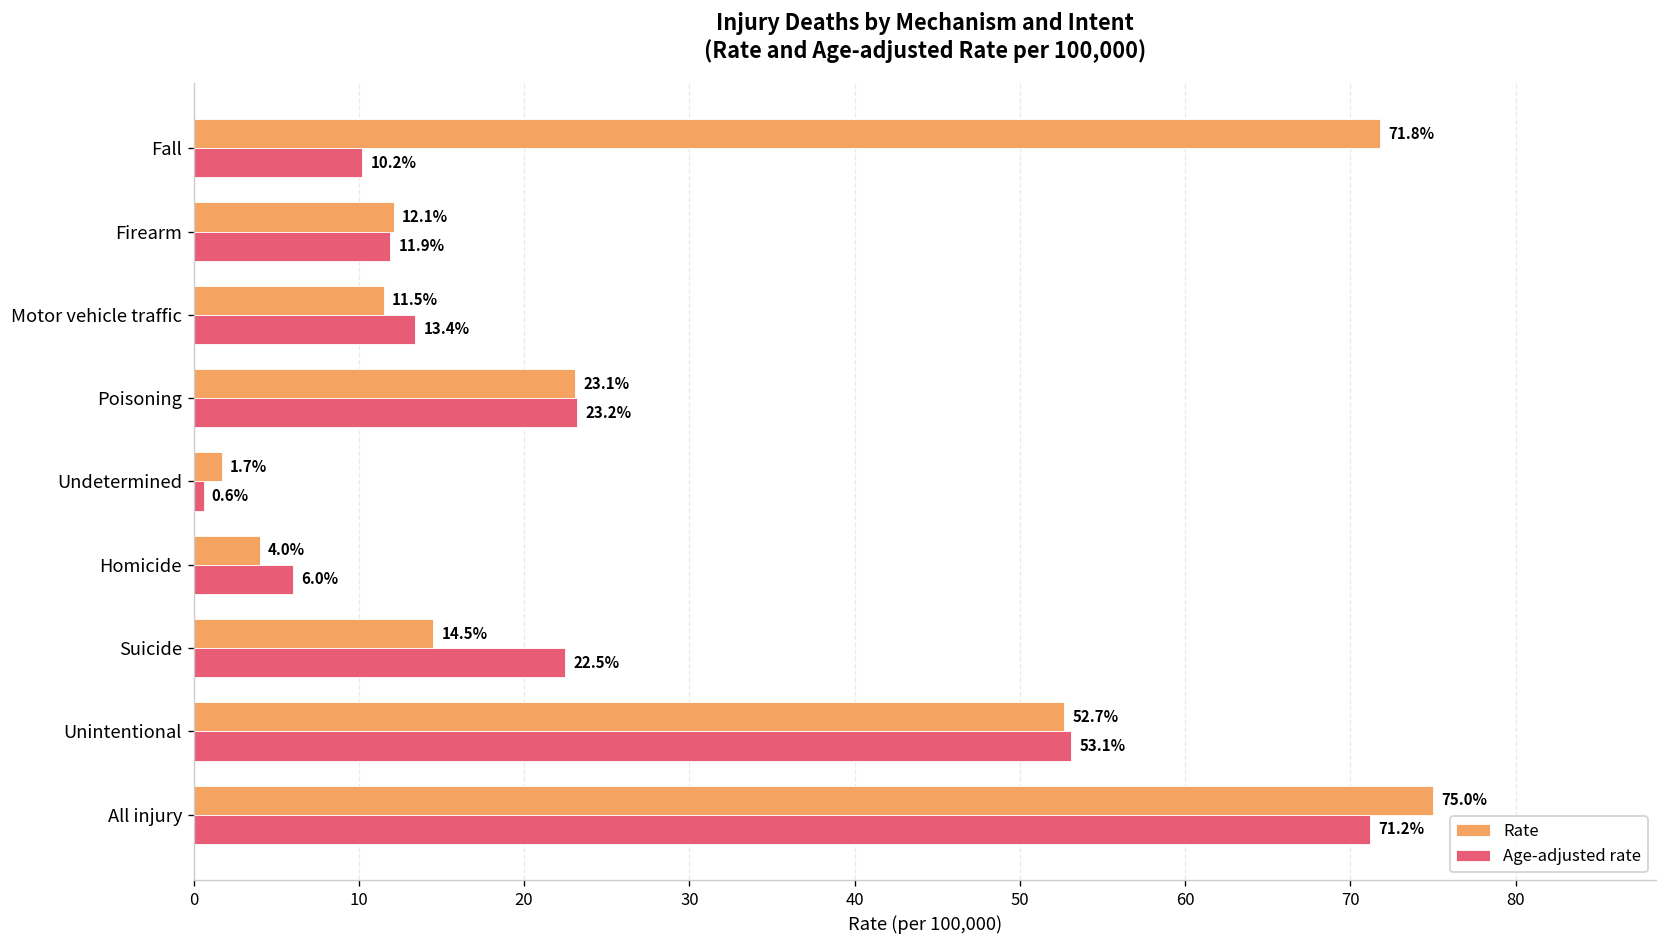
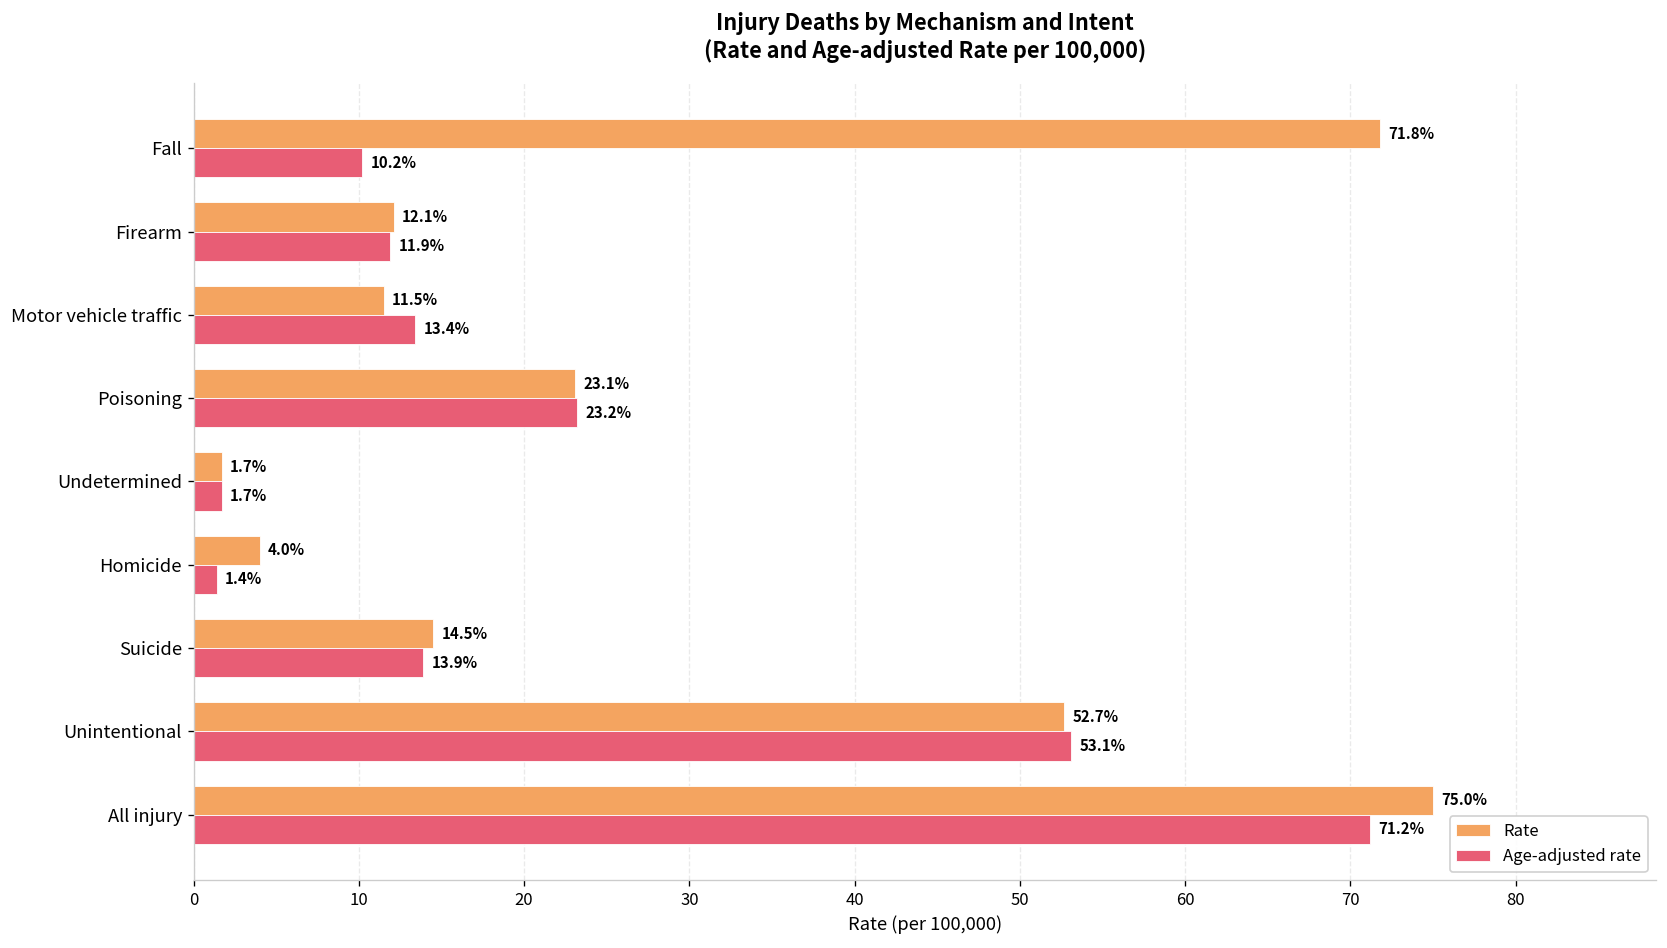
Age-adjusted rate, Undetermined: 0.6% -> 1.7%
Age-adjusted rate, Homicide: 6.0% -> 1.4%
Age-adjusted rate, Suicide: 22.5% -> 13.9%
